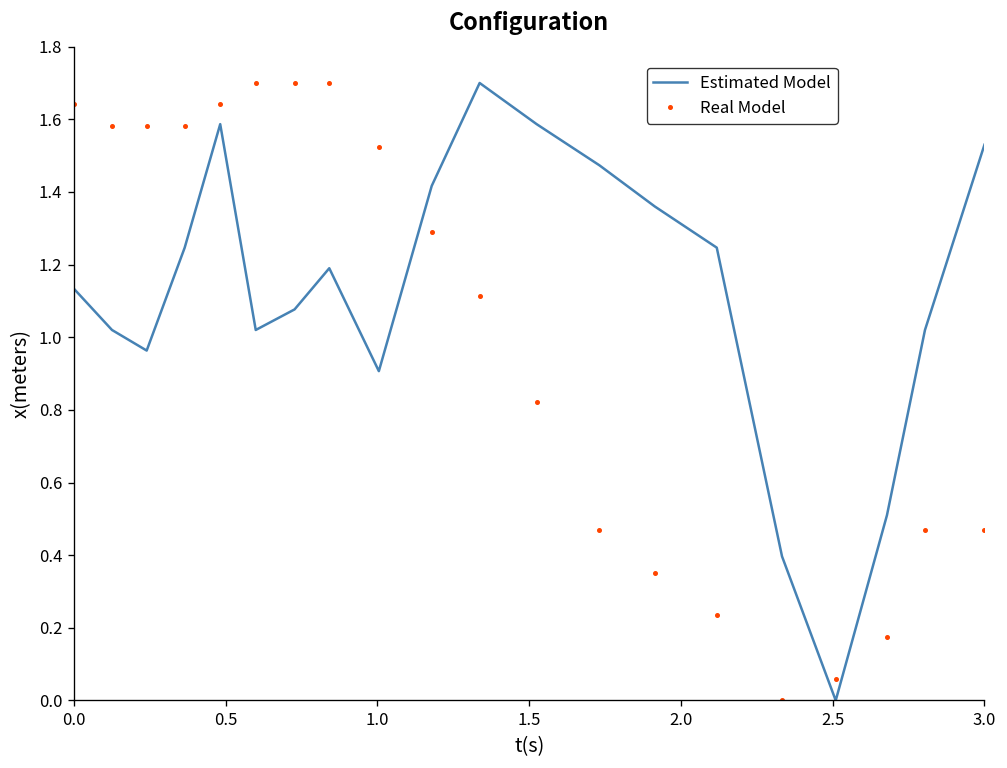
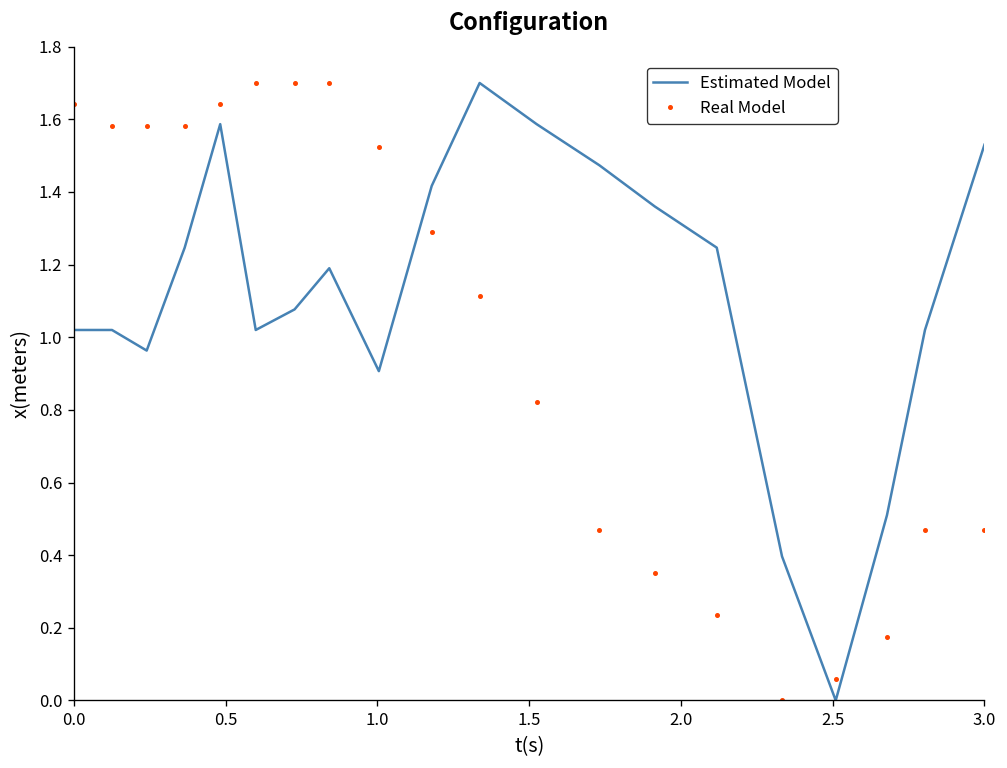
Estimated Model, 0.0: 1.13 -> 1.02
